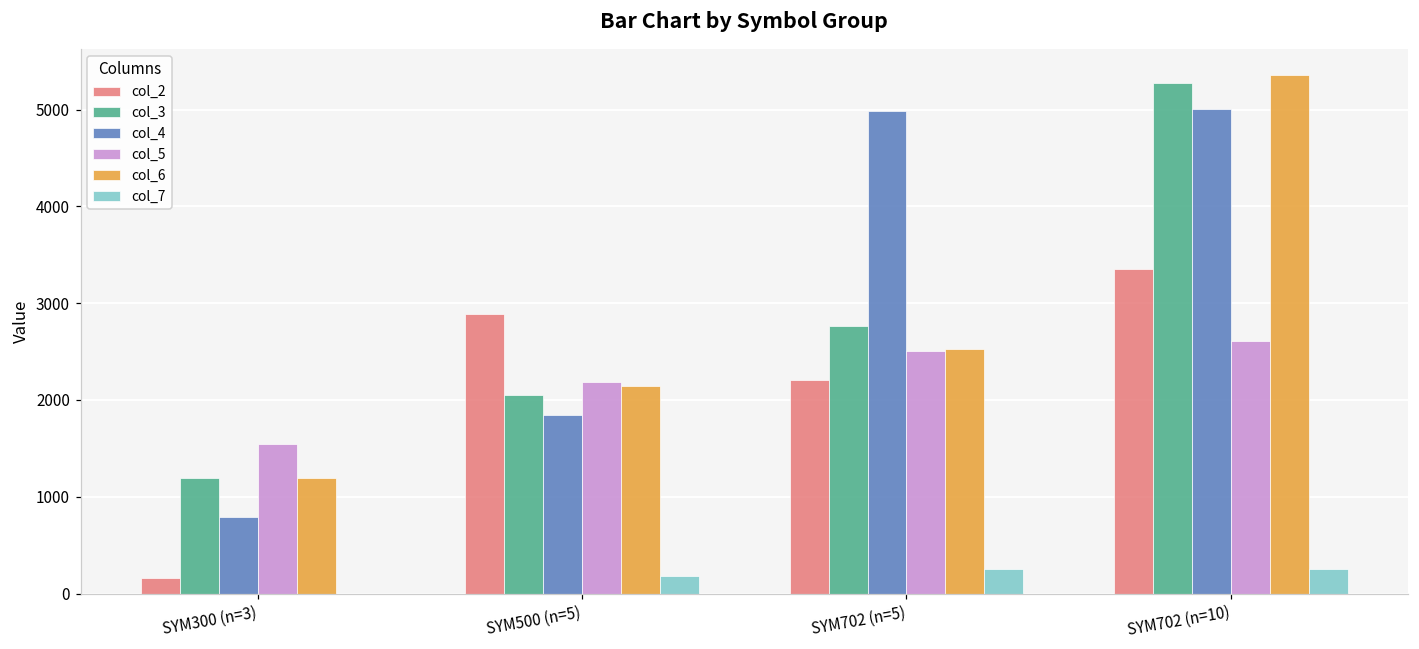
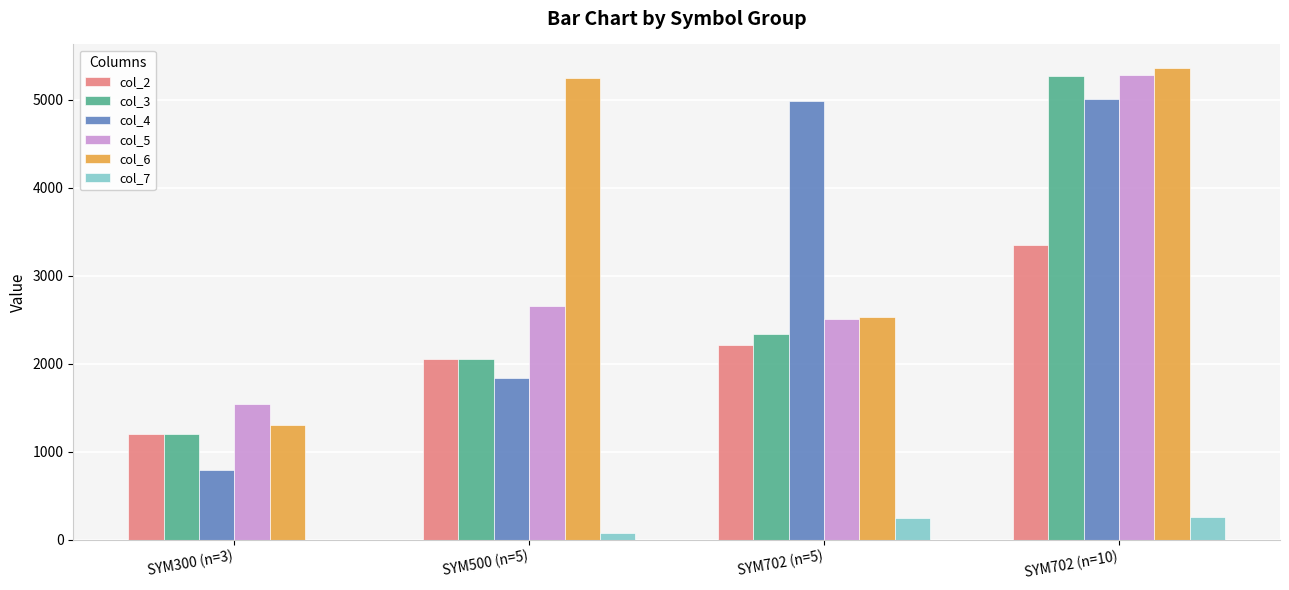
col_2, SYM300 (n=3): 200 -> 1200
col_6, SYM300 (n=3): 1200 -> 1300
col_2, SYM500 (n=5): 2900 -> 2100
col_5, SYM500 (n=5): 2200 -> 2700
col_6, SYM500 (n=5): 2100 -> 5200
col_7, SYM500 (n=5): 200 -> 100
col_3, SYM702 (n=5): 2800 -> 2300
col_5, SYM702 (n=10): 2600 -> 5300
